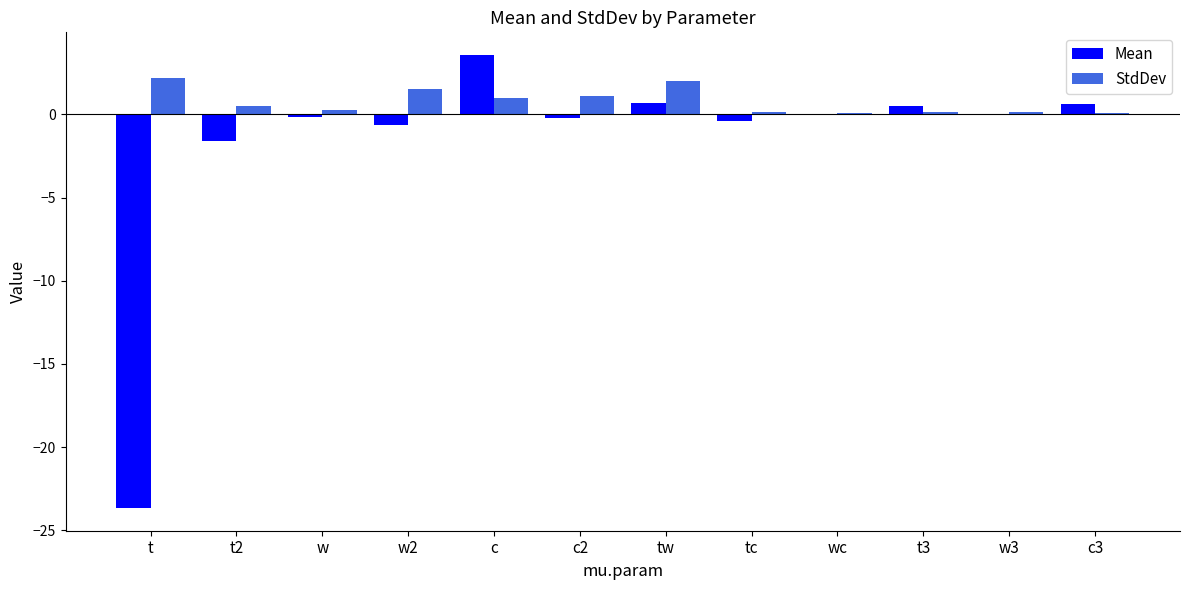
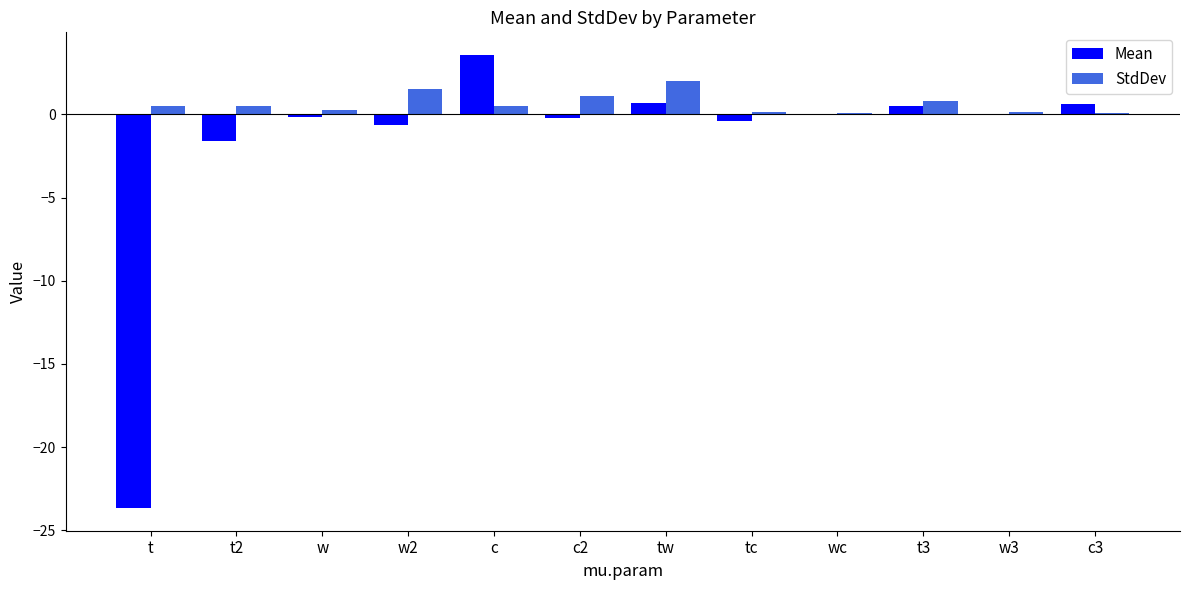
StdDev, t: 2.2 -> 0.5
StdDev, c: 1.0 -> 0.5
StdDev, t3: 0.1 -> 0.8
